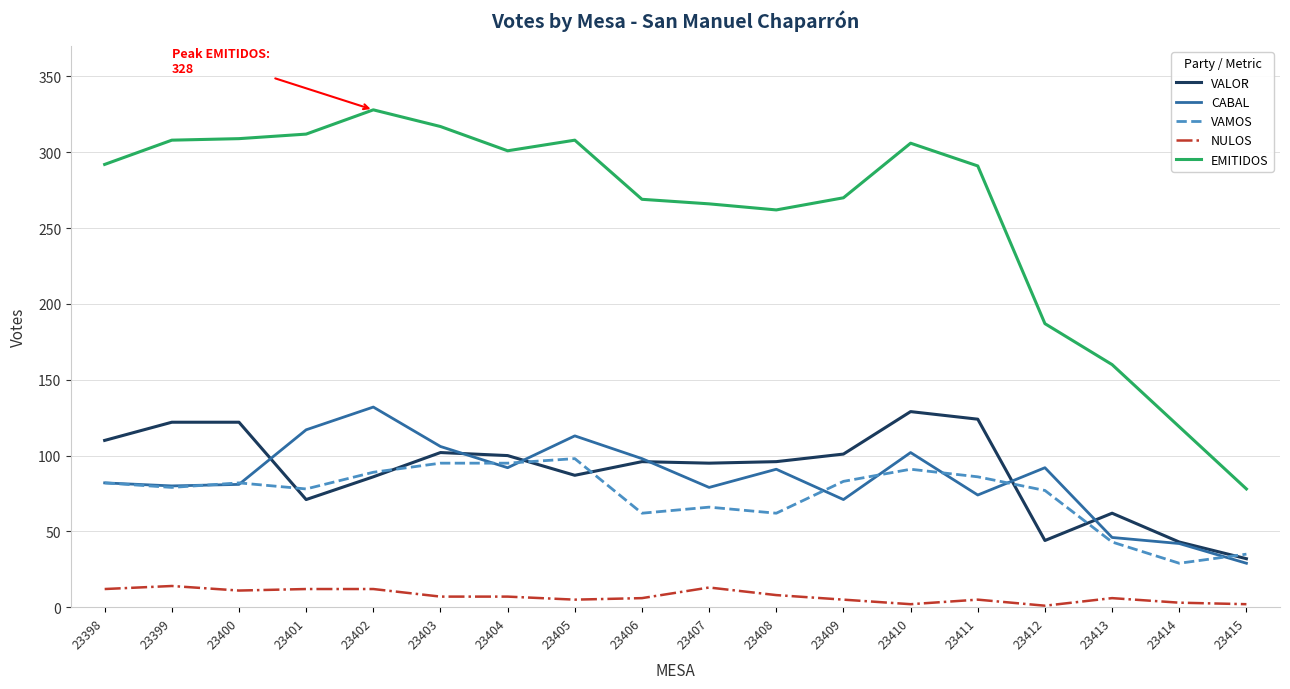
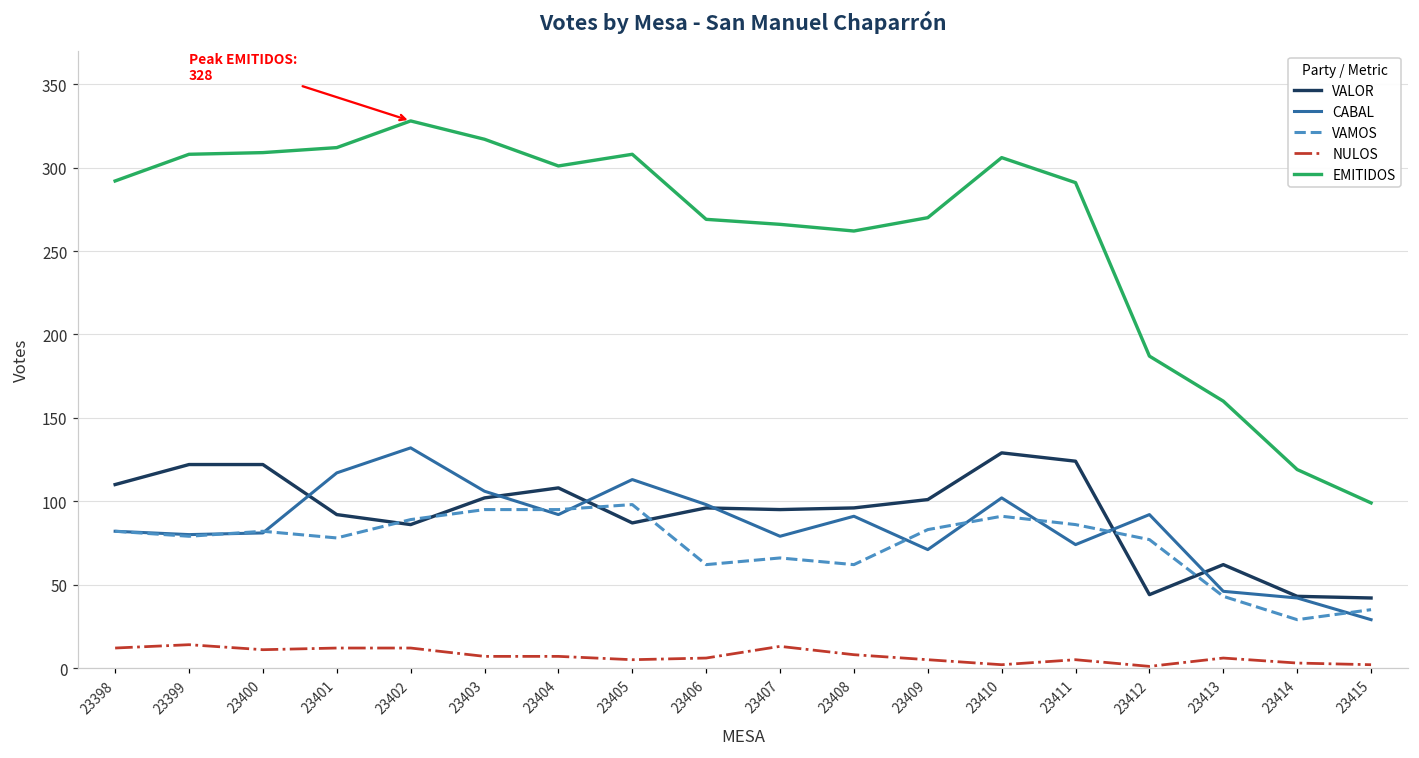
VALOR, 23401: 71 -> 92
VALOR, 23404: 100 -> 108
VALOR, 23415: 32 -> 42
EMITIDOS, 23415: 78 -> 99
